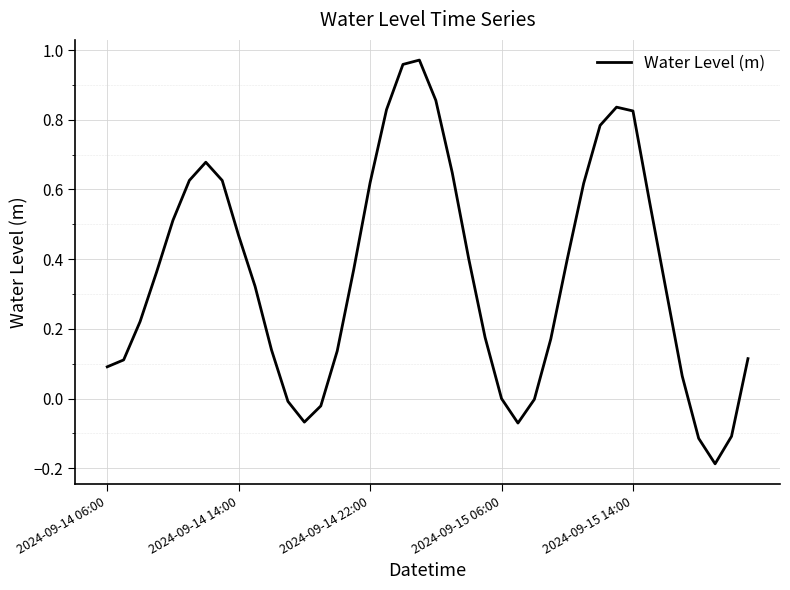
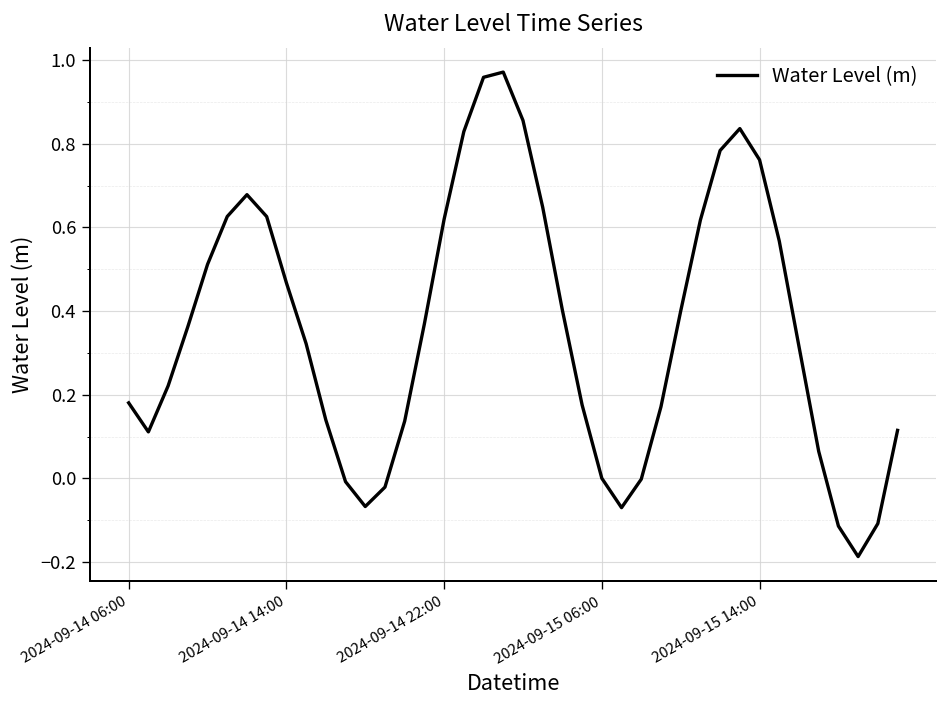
2024-09-14 06:00: 0.09 -> 0.18
2024-09-15 14:00: 0.83 -> 0.76
